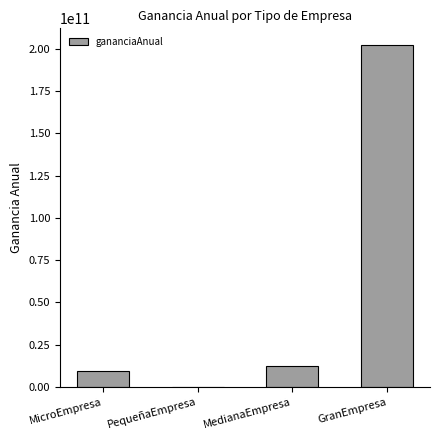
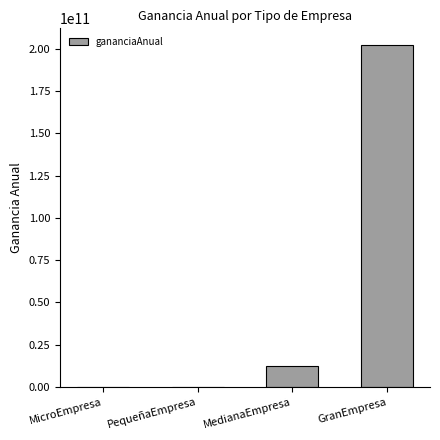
MicroEmpresa: 9000000000 -> 0
